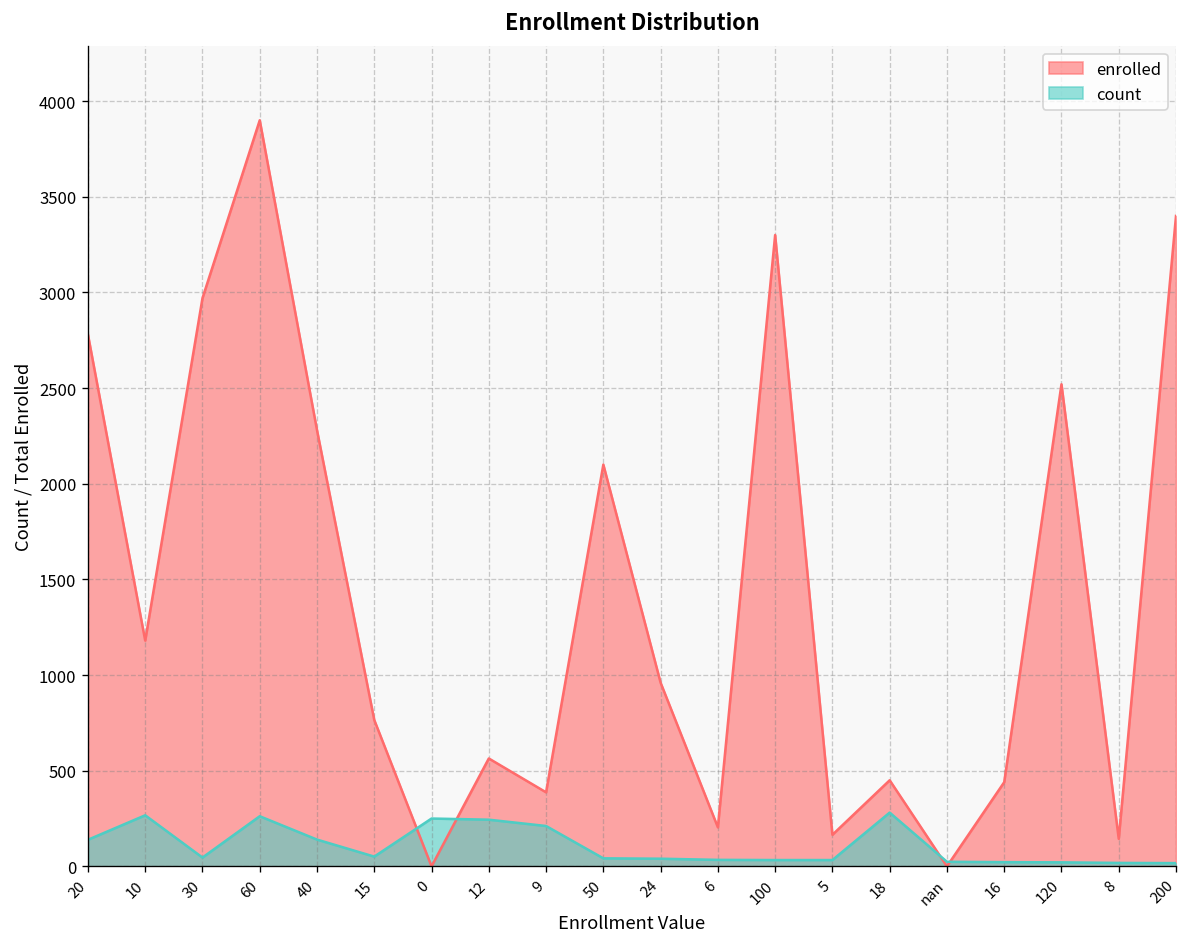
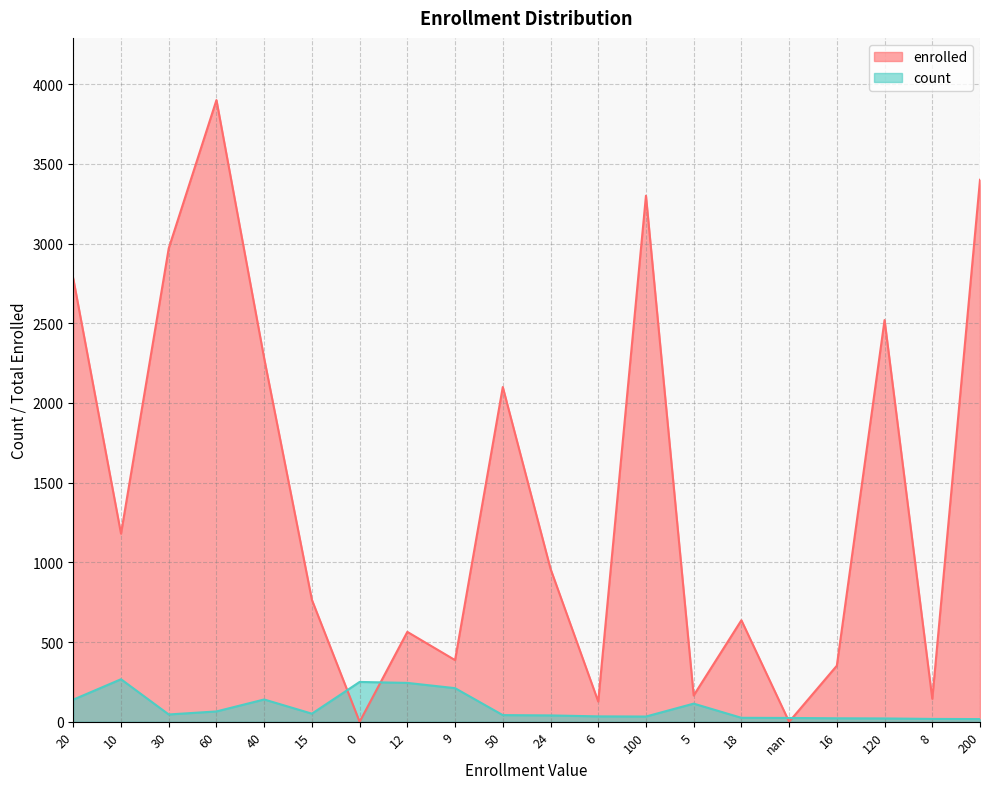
count, 60: 260 -> 70
enrolled, 6: 200 -> 130
count, 5: 30 -> 110
enrolled, 18: 450 -> 640
count, 18: 280 -> 30
enrolled, 16: 440 -> 350
